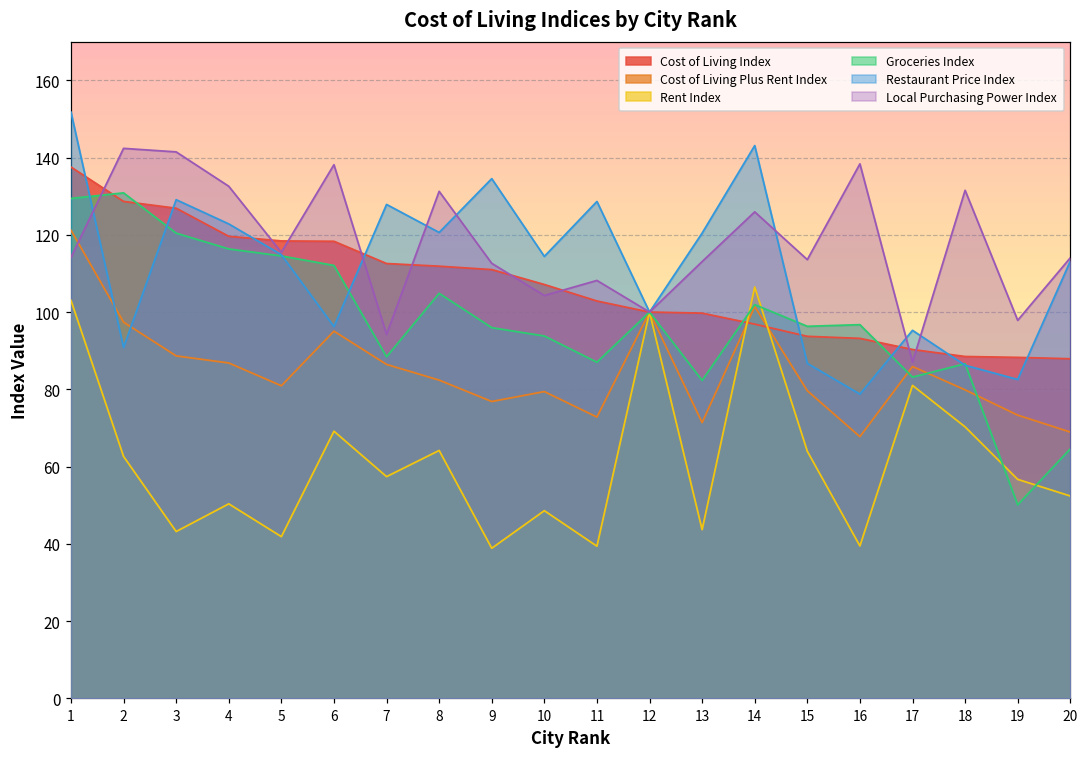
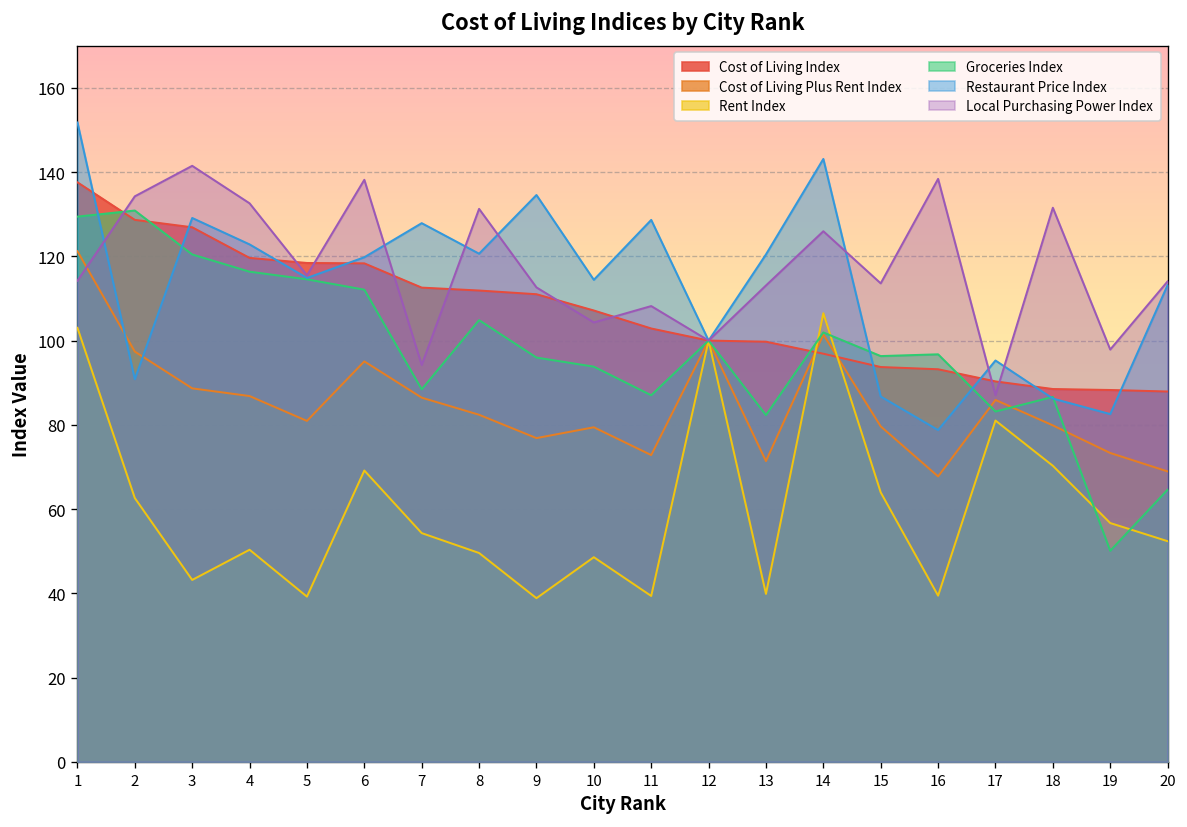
Local Purchasing Power Index, 2: 142 -> 134
Rent Index, 5: 42 -> 39
Restaurant Price Index, 6: 96 -> 120
Rent Index, 7: 57 -> 54
Rent Index, 8: 64 -> 50
Rent Index, 13: 44 -> 40
